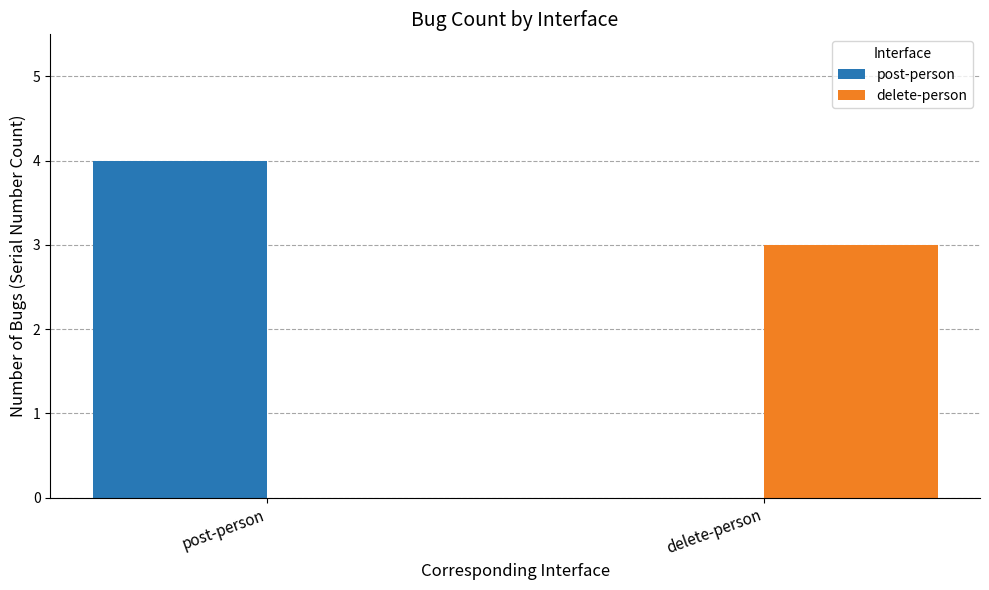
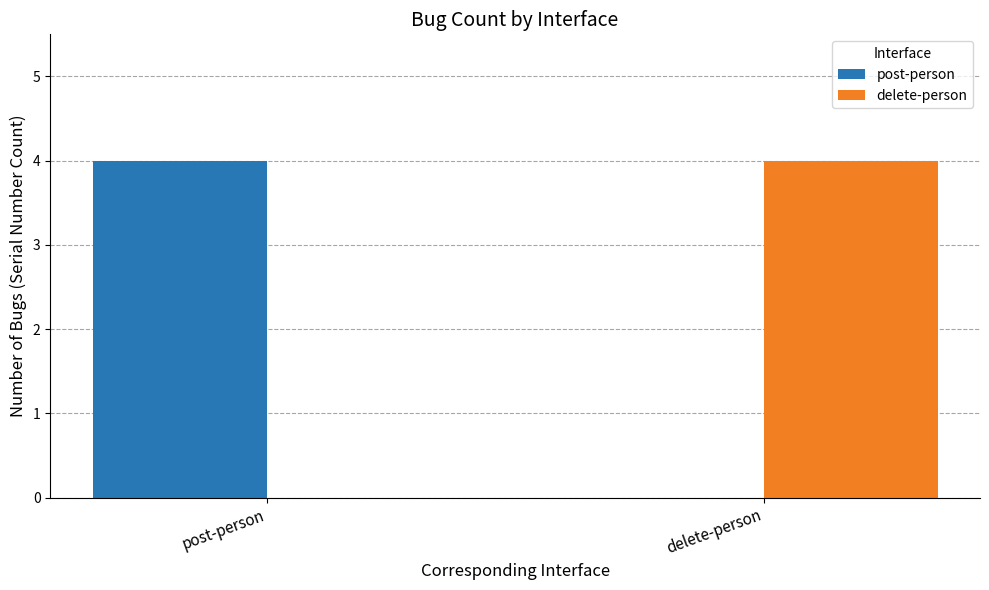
delete-person, delete-person: 3 -> 4
